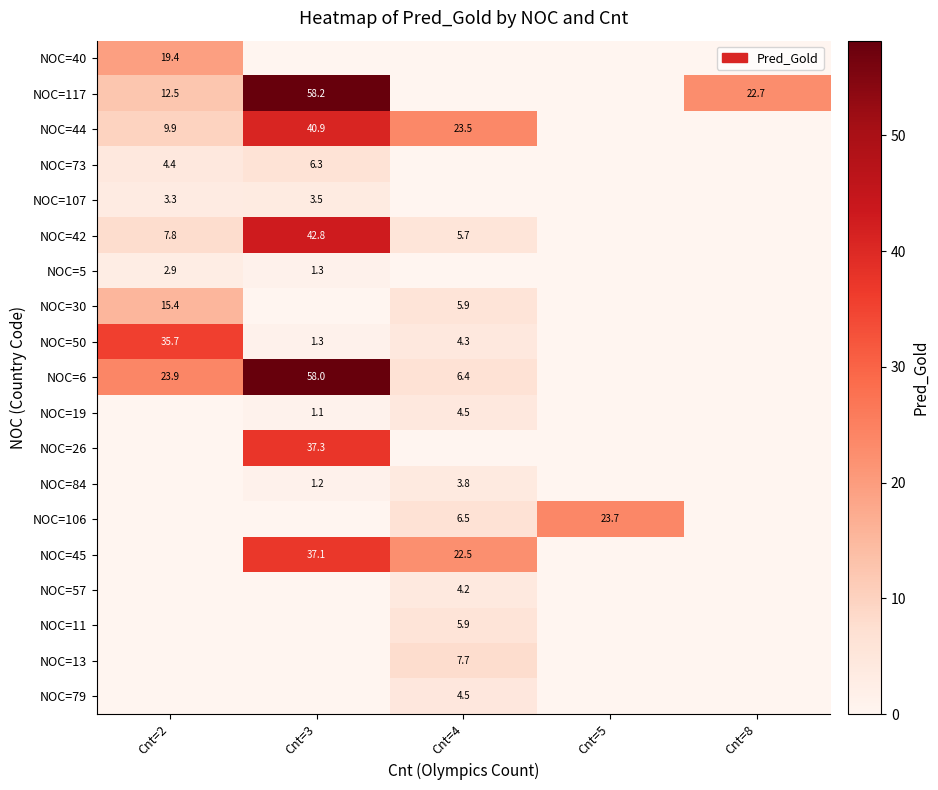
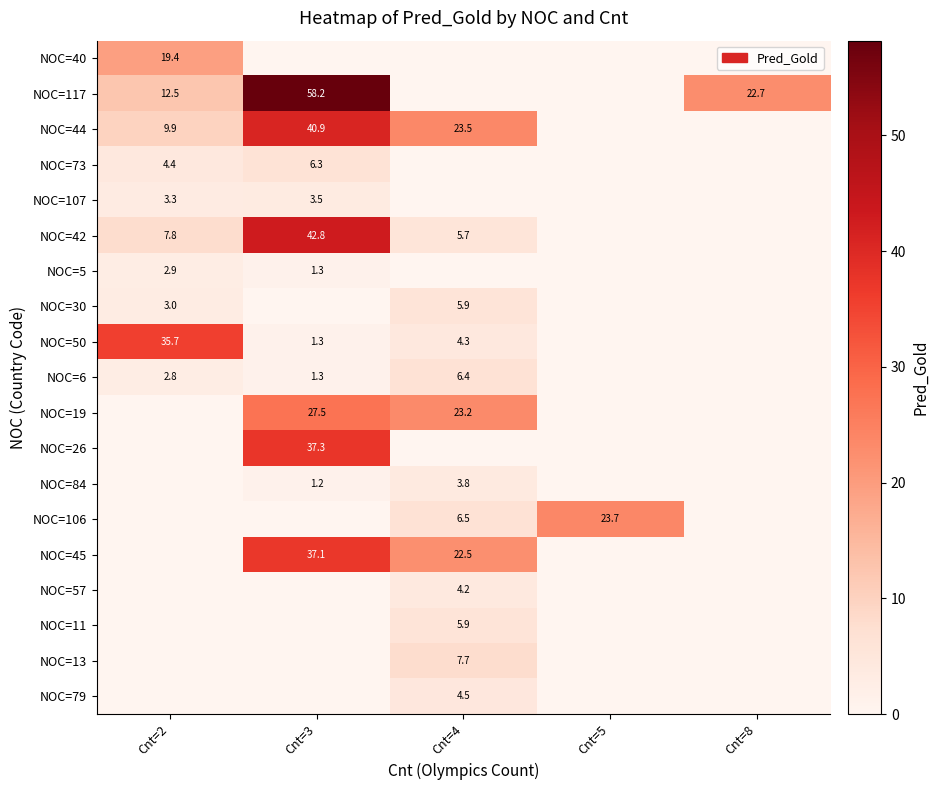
NOC=30, Cnt=2: 15.4 -> 3.0
NOC=6, Cnt=2: 23.9 -> 2.8
NOC=6, Cnt=3: 58.0 -> 1.3
NOC=19, Cnt=3: 1.1 -> 27.5
NOC=19, Cnt=4: 4.5 -> 23.2
